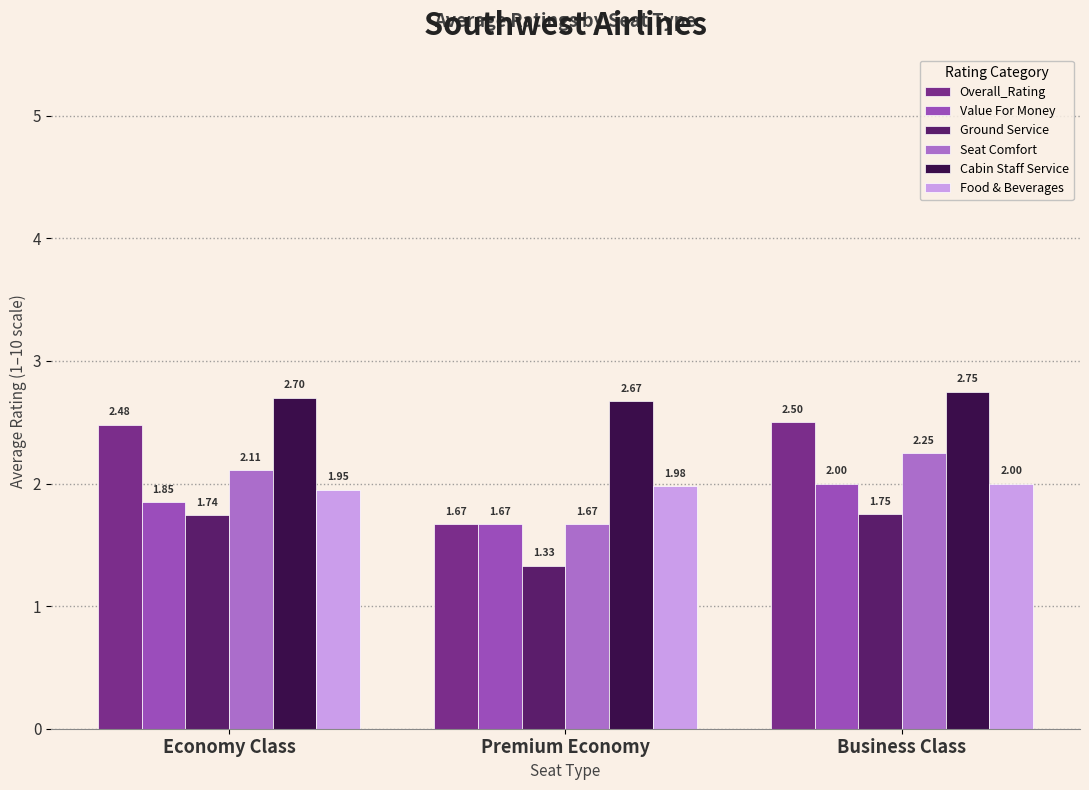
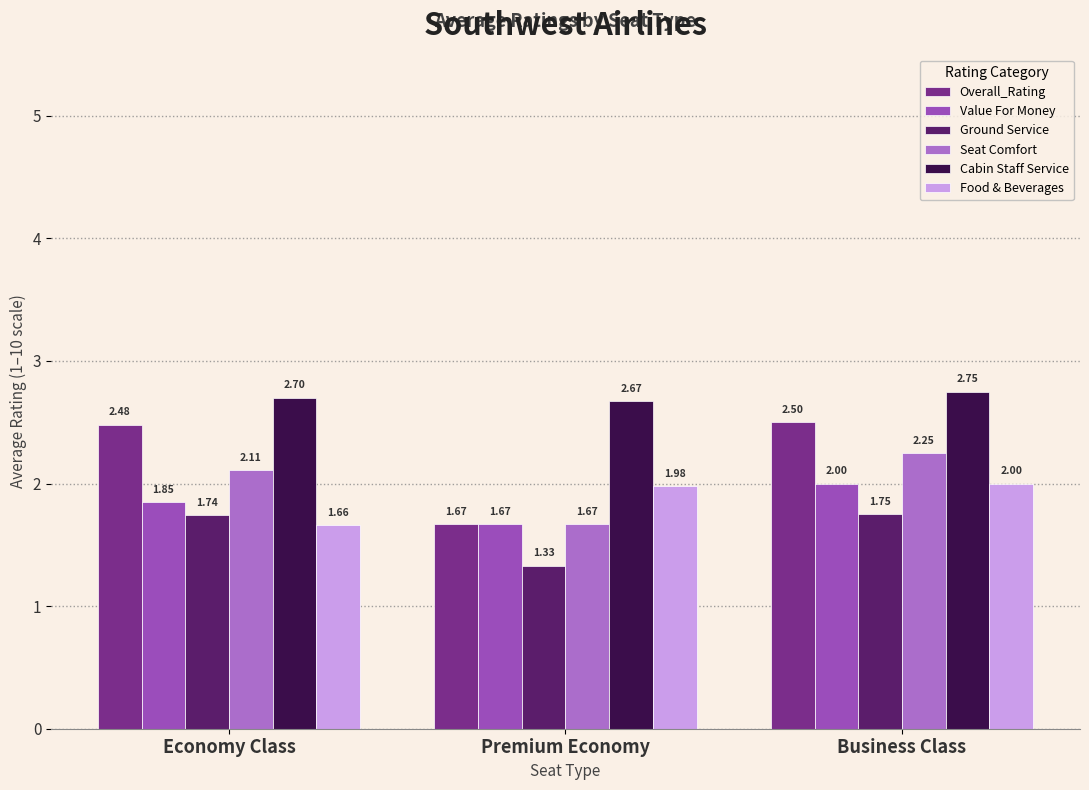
Food & Beverages, Economy Class: 1.95 -> 1.66
